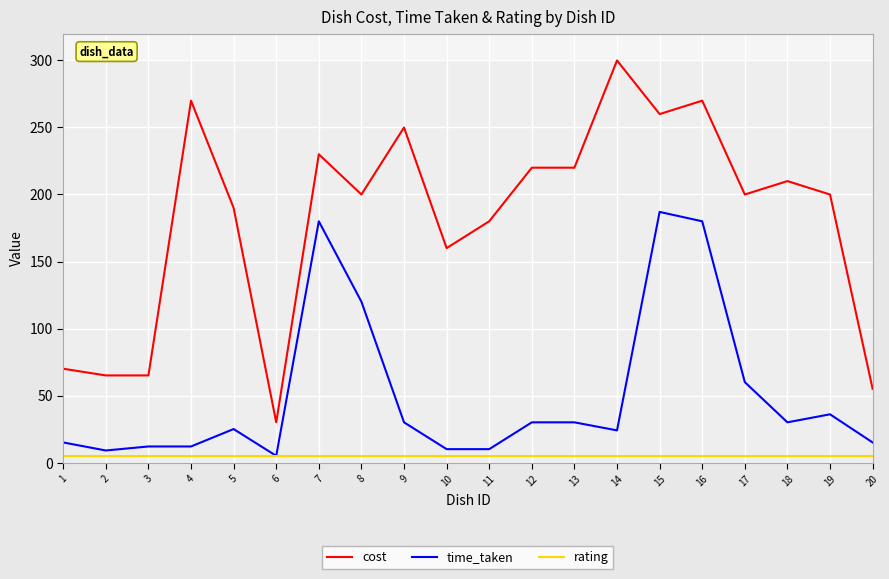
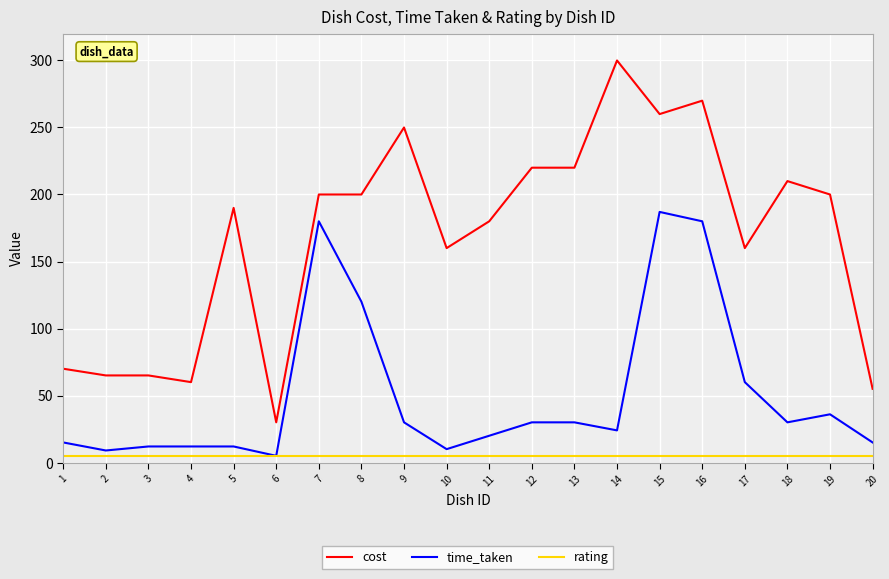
cost, 4: 270 -> 60
time_taken, 5: 25 -> 12
cost, 7: 230 -> 200
time_taken, 11: 10 -> 20
cost, 17: 200 -> 160
